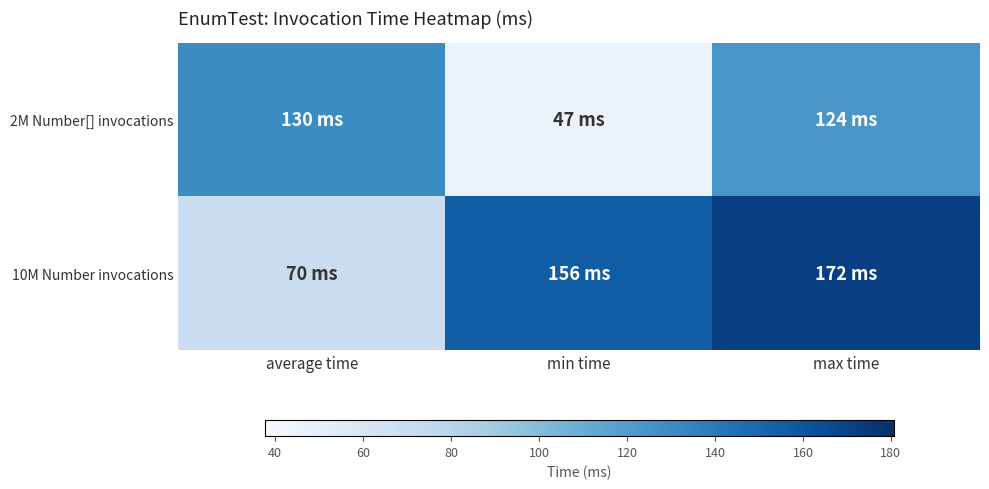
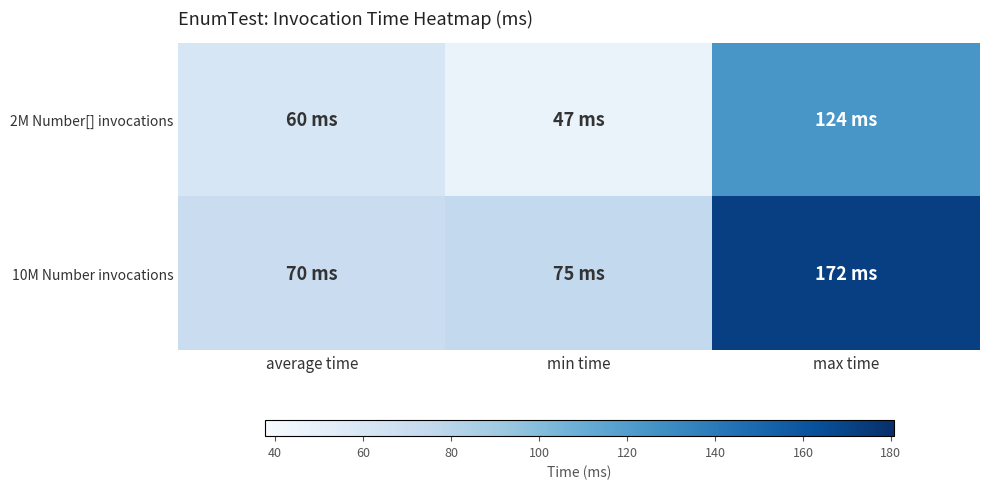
2M Number[] invocations, average time: 130 -> 60
10M Number invocations, min time: 156 -> 75
